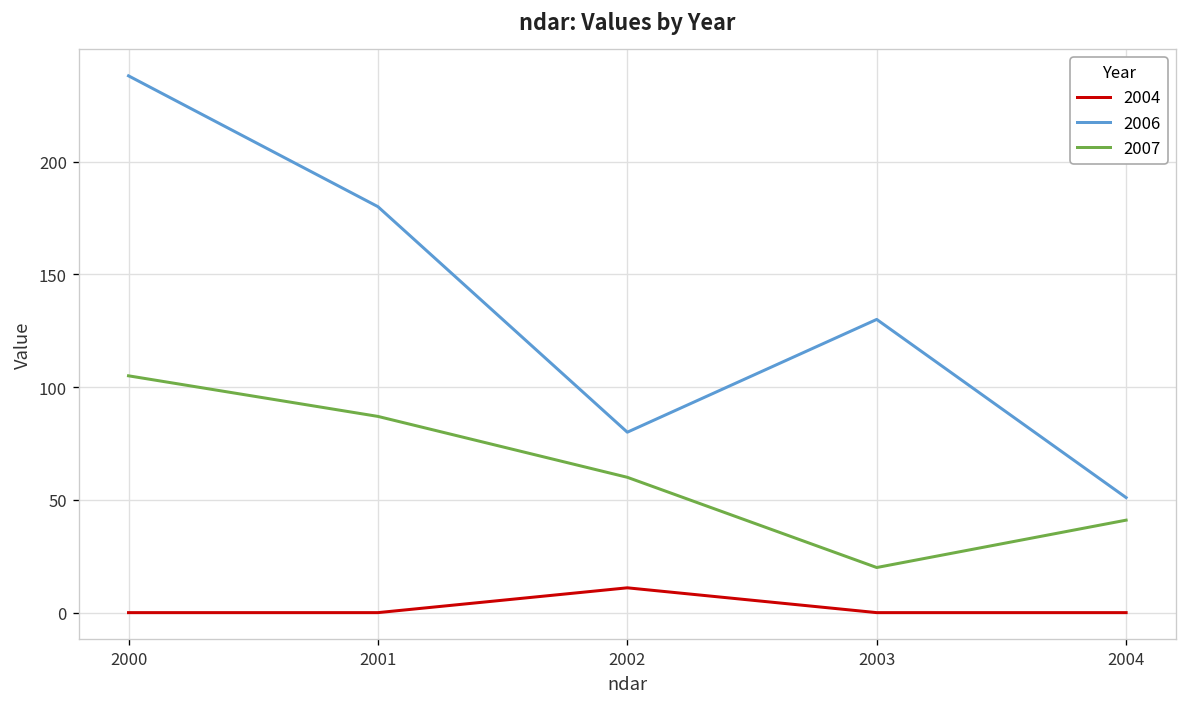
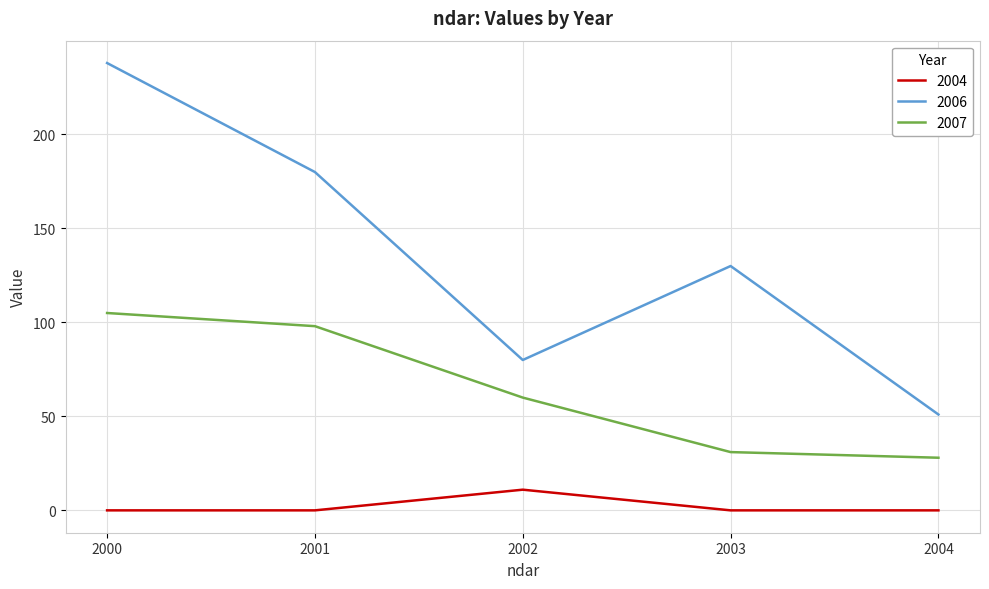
2007, 2001: 87 -> 98
2007, 2003: 20 -> 31
2007, 2004: 41 -> 28
